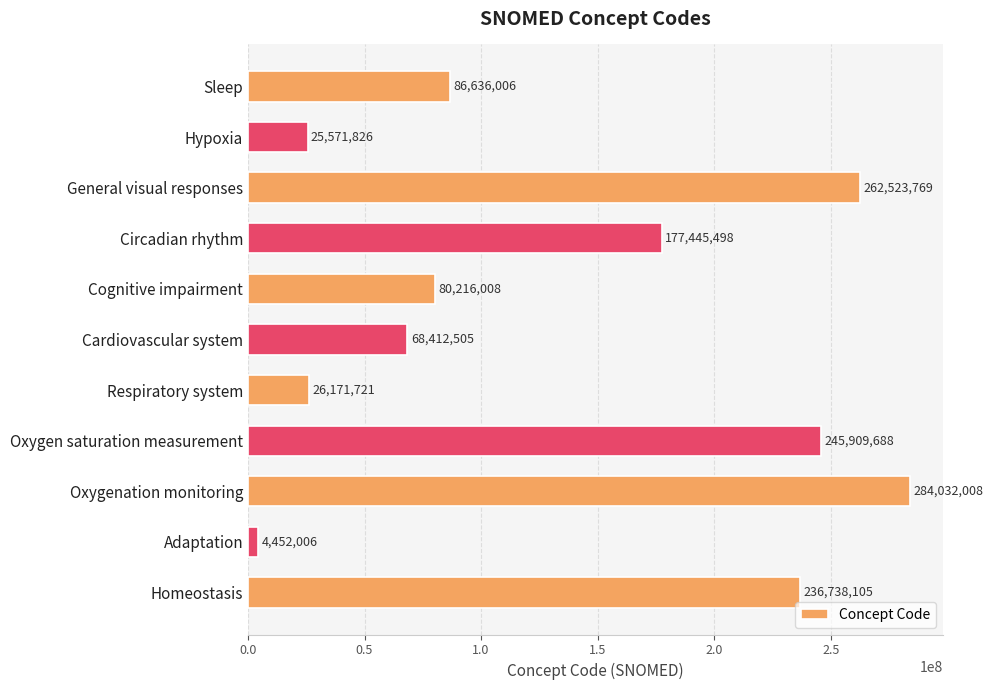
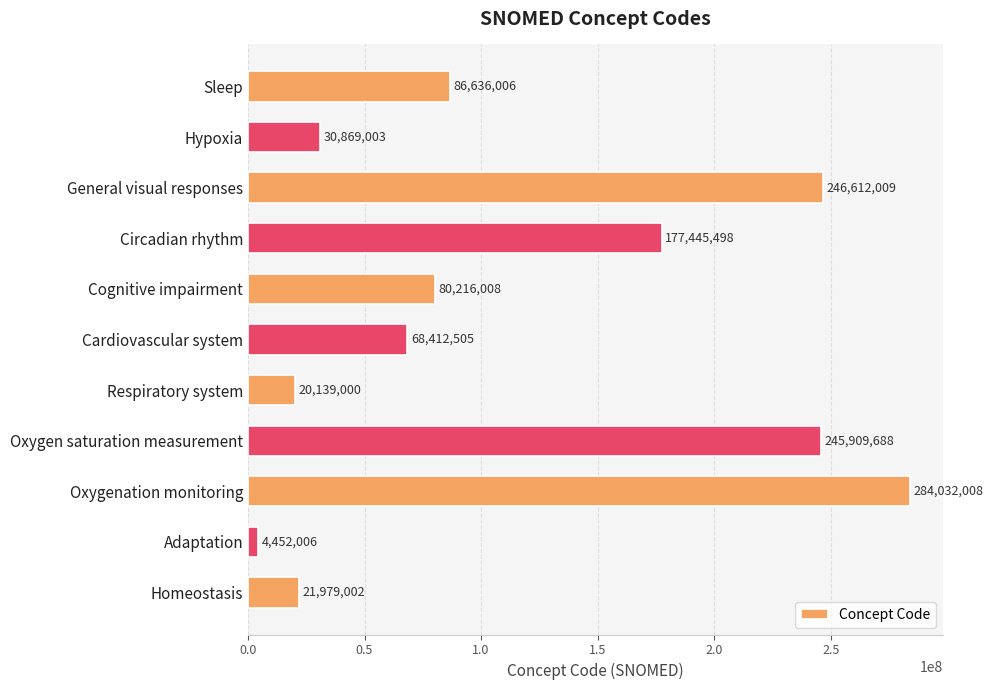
Hypoxia: 25,571,826 -> 30,869,003
General visual responses: 262,523,769 -> 246,612,009
Respiratory system: 26,171,721 -> 20,139,000
Homeostasis: 236,738,105 -> 21,979,002
